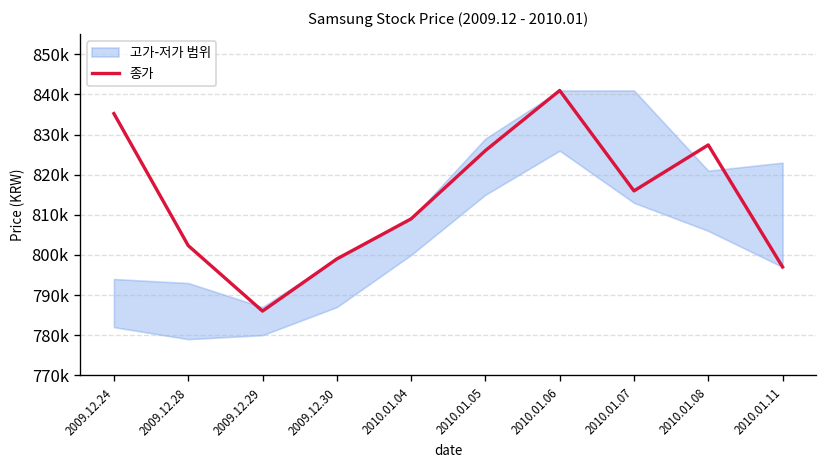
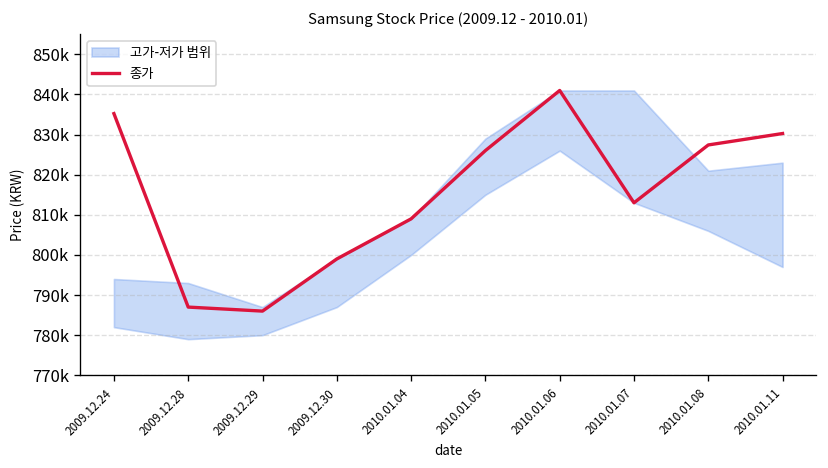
종가, 2009.12.28: 802000 -> 787000
종가, 2010.01.07: 816000 -> 813000
종가, 2010.01.11: 797000 -> 830000
